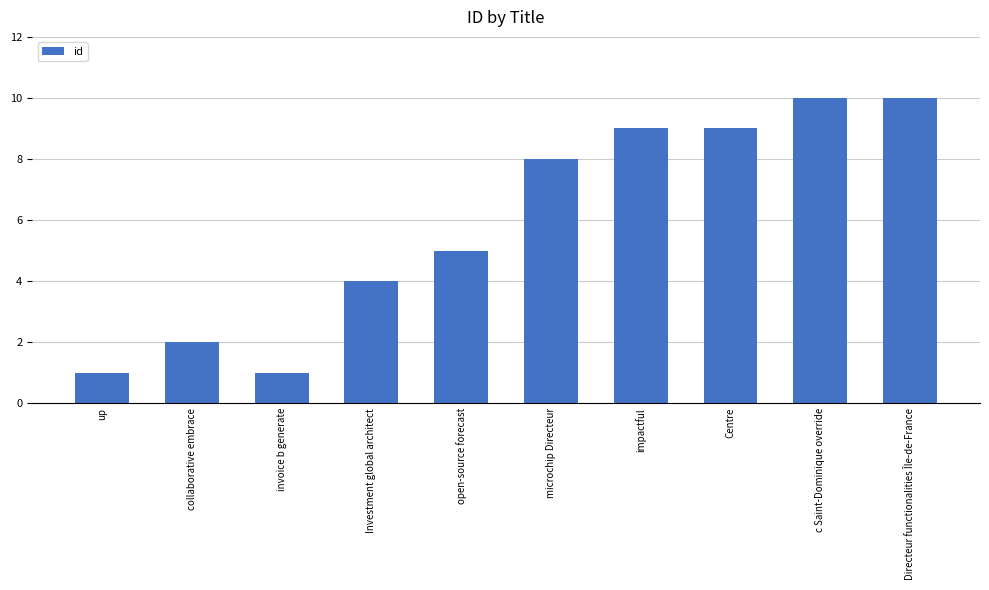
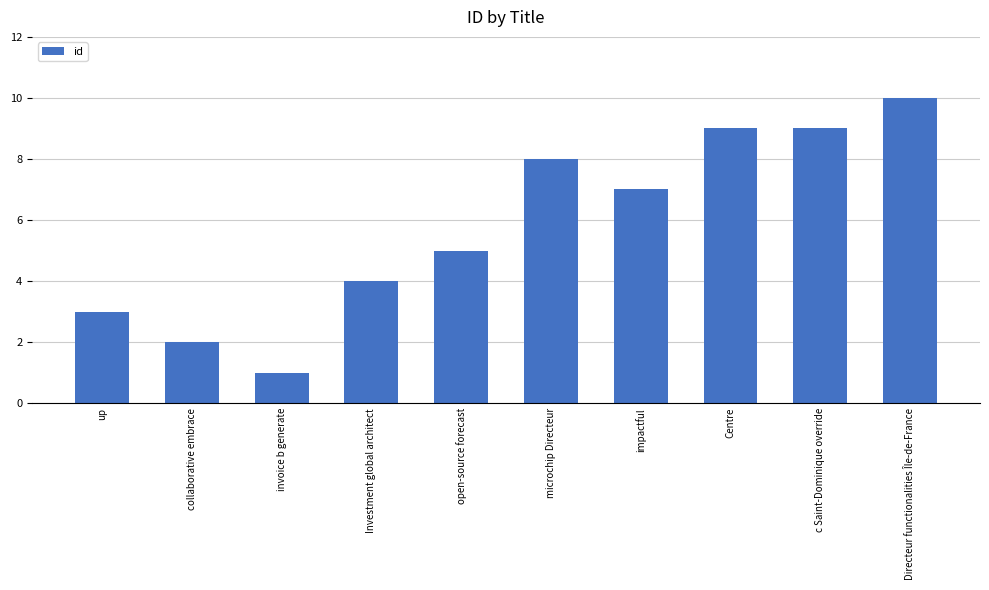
up: 1 -> 3
impactful: 9 -> 7
c Saint-Dominique override: 10 -> 9
